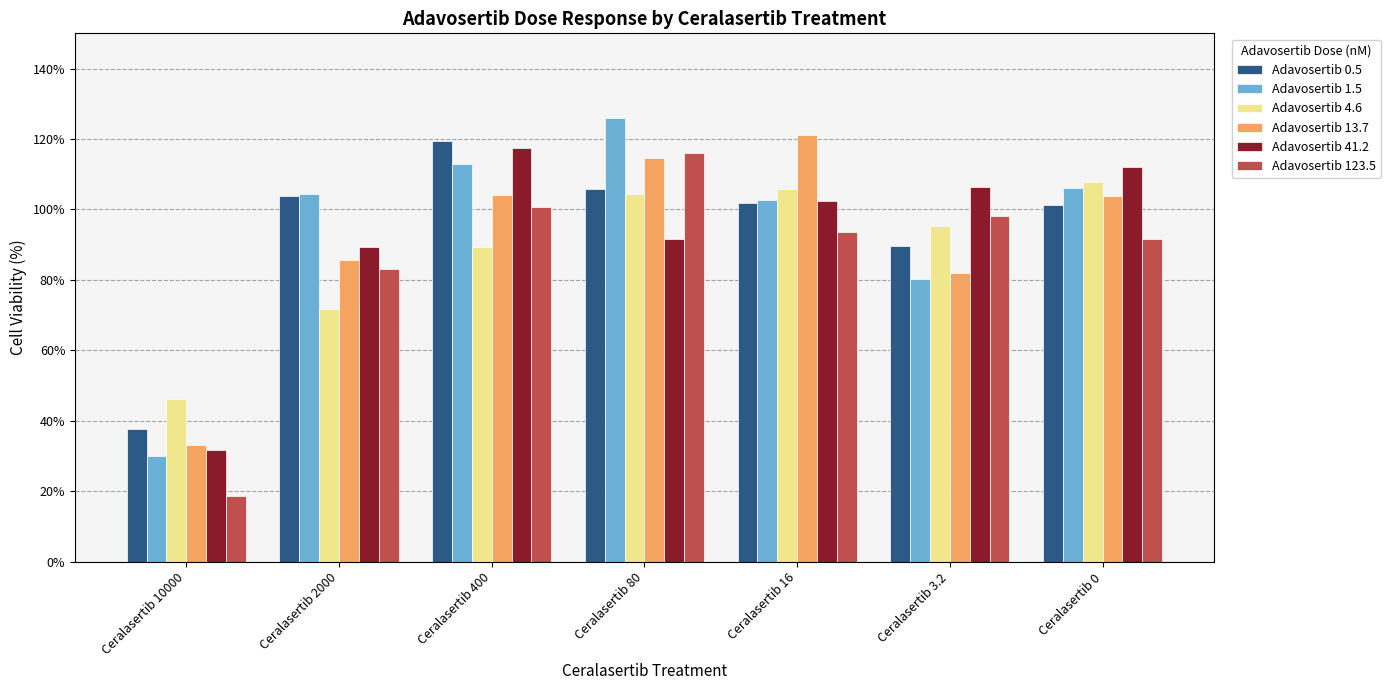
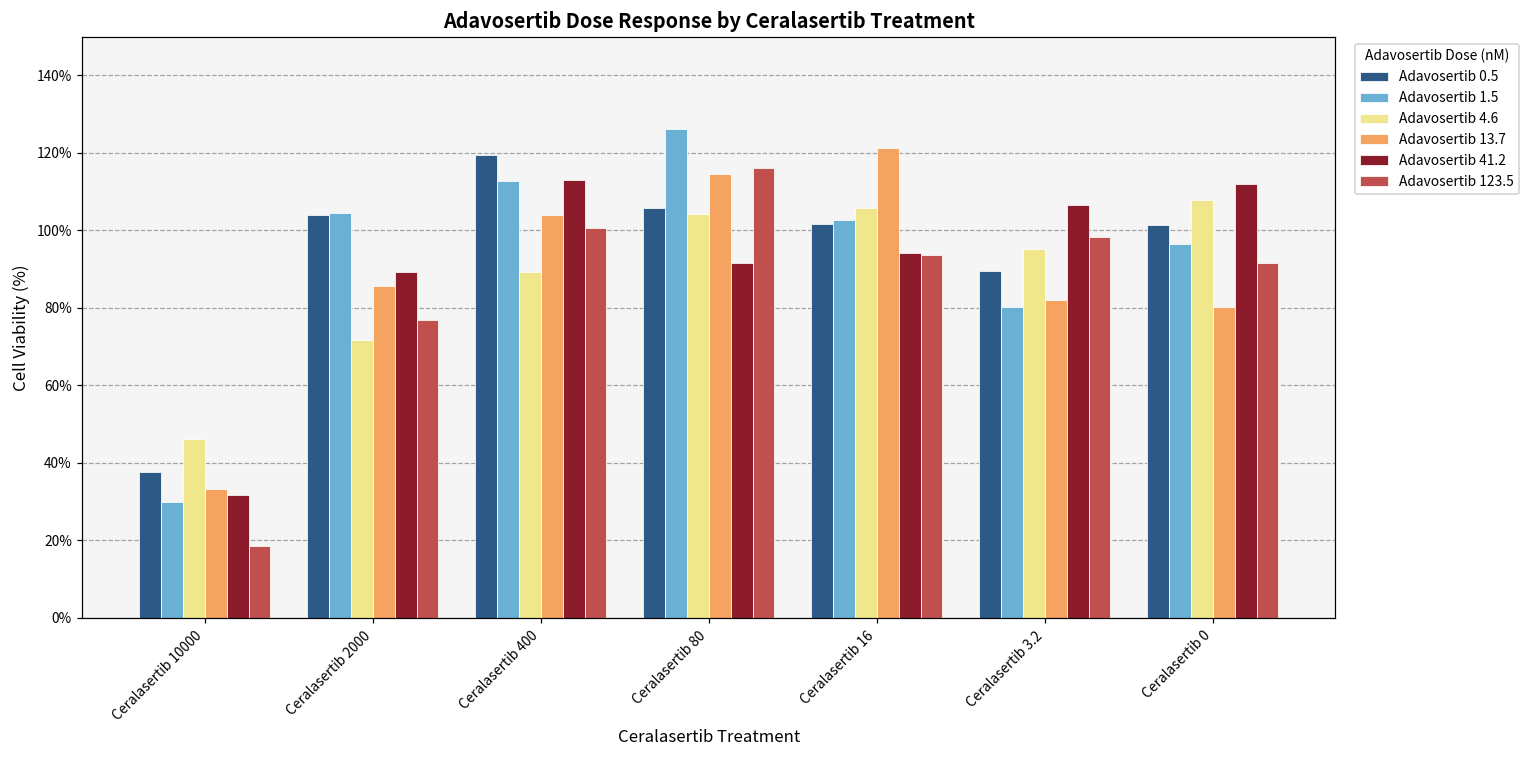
Adavosertib 123.5, Ceralasertib 2000: 83% -> 77%
Adavosertib 41.2, Ceralasertib 400: 118% -> 113%
Adavosertib 41.2, Ceralasertib 16: 103% -> 94%
Adavosertib 1.5, Ceralasertib 0: 106% -> 97%
Adavosertib 13.7, Ceralasertib 0: 104% -> 80%
